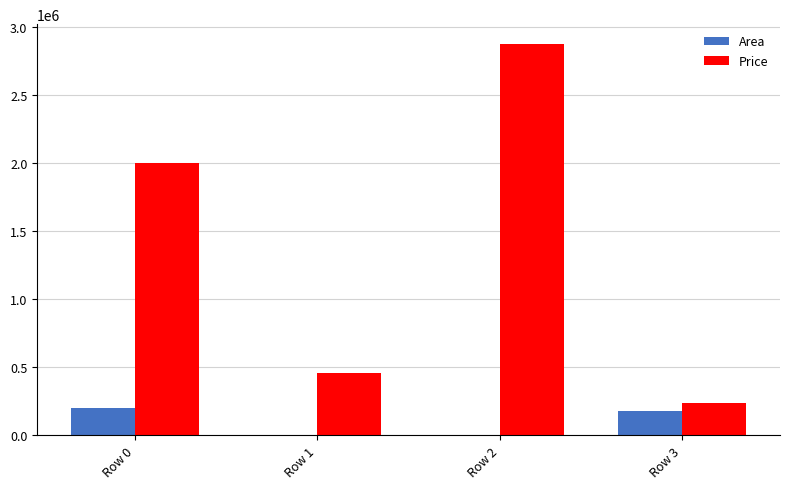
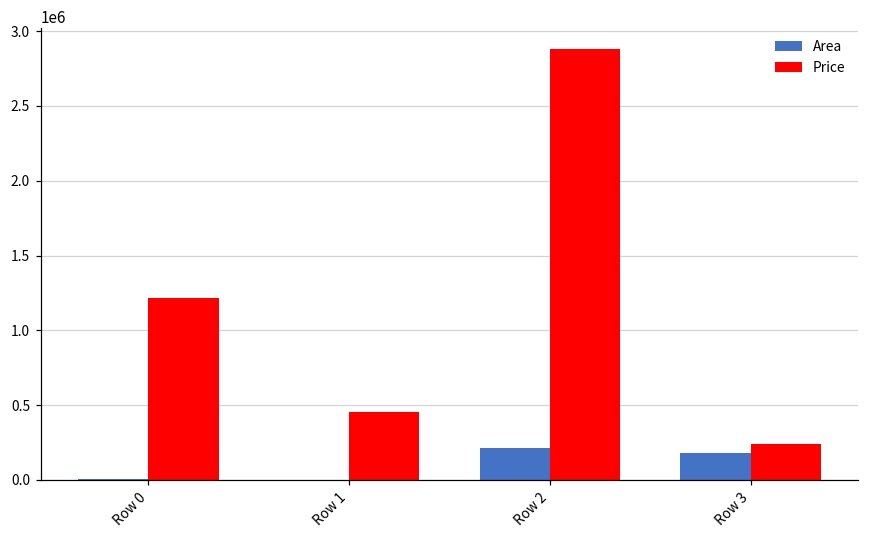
Area, Row 0: 200000 -> 0
Price, Row 0: 2000000 -> 1210000
Area, Row 2: 0 -> 210000
